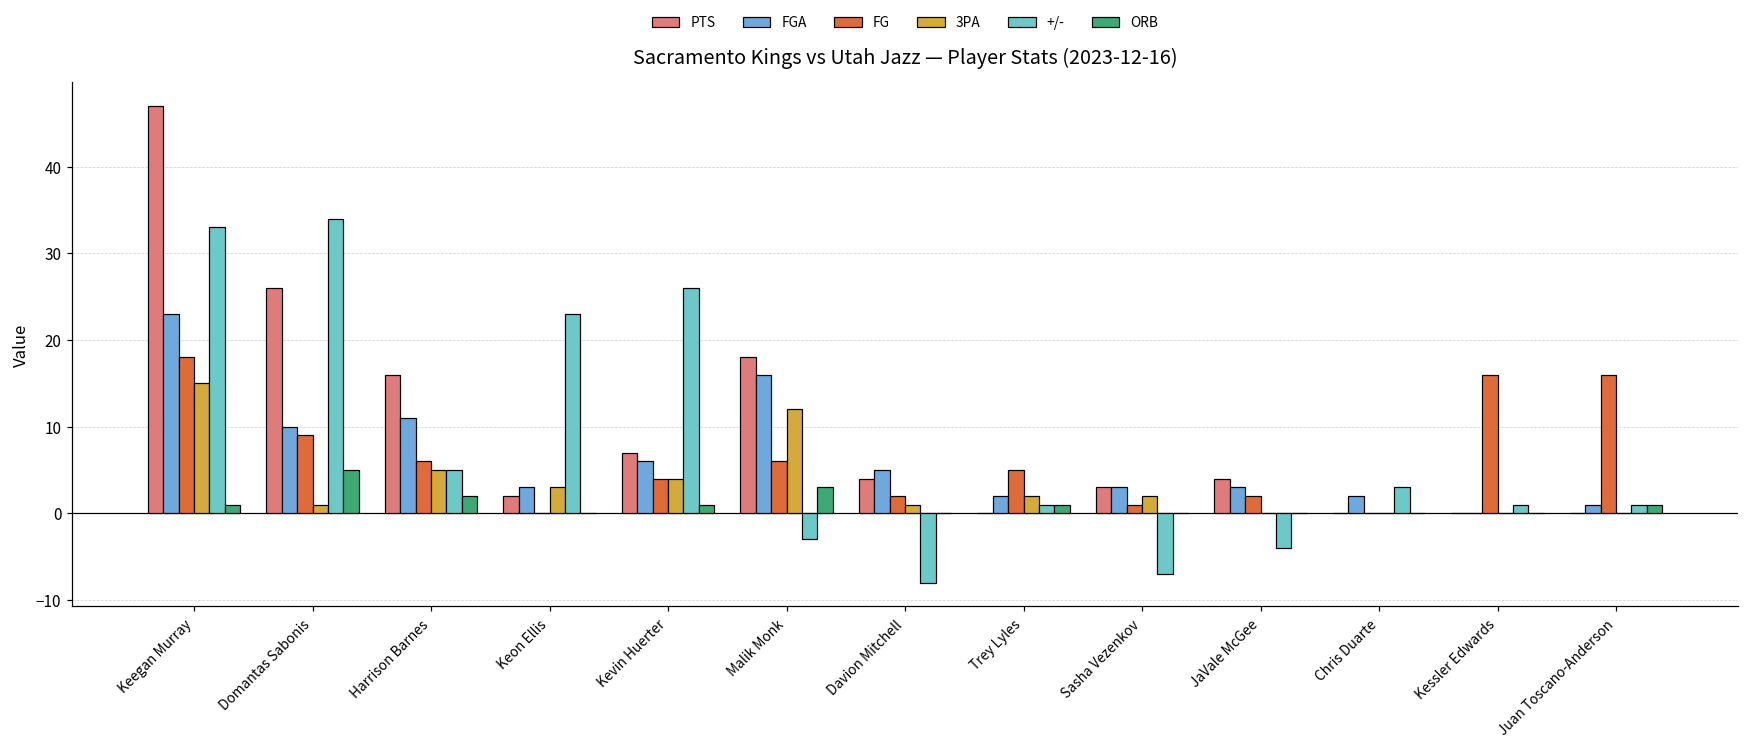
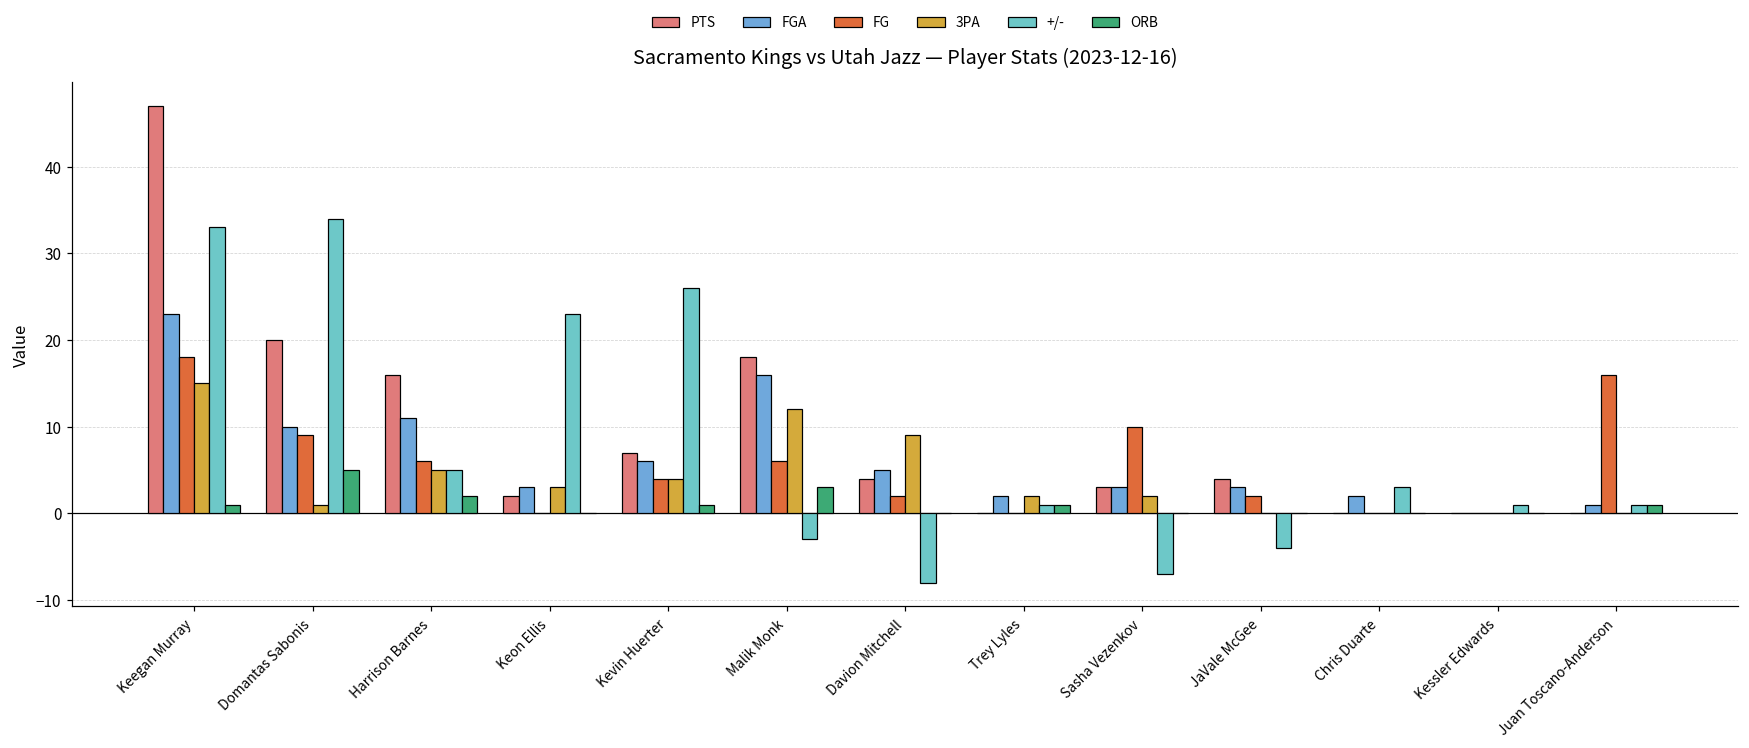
PTS, Domantas Sabonis: 26 -> 20
3PA, Davion Mitchell: 1 -> 9
FG, Trey Lyles: 5 -> 0
FG, Sasha Vezenkov: 1 -> 10
FG, Kessler Edwards: 16 -> 0
